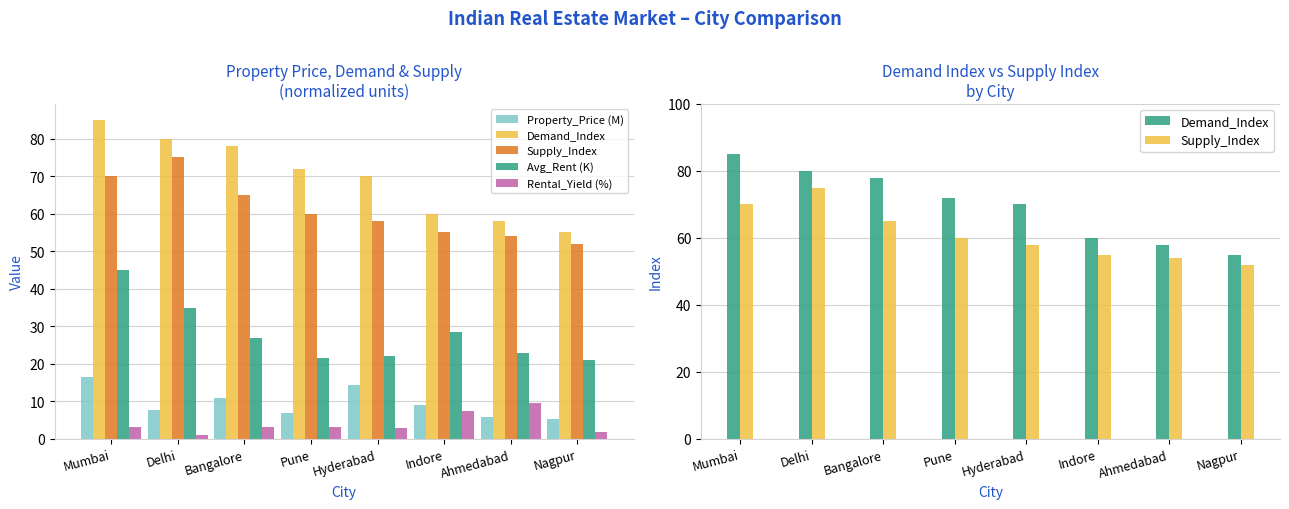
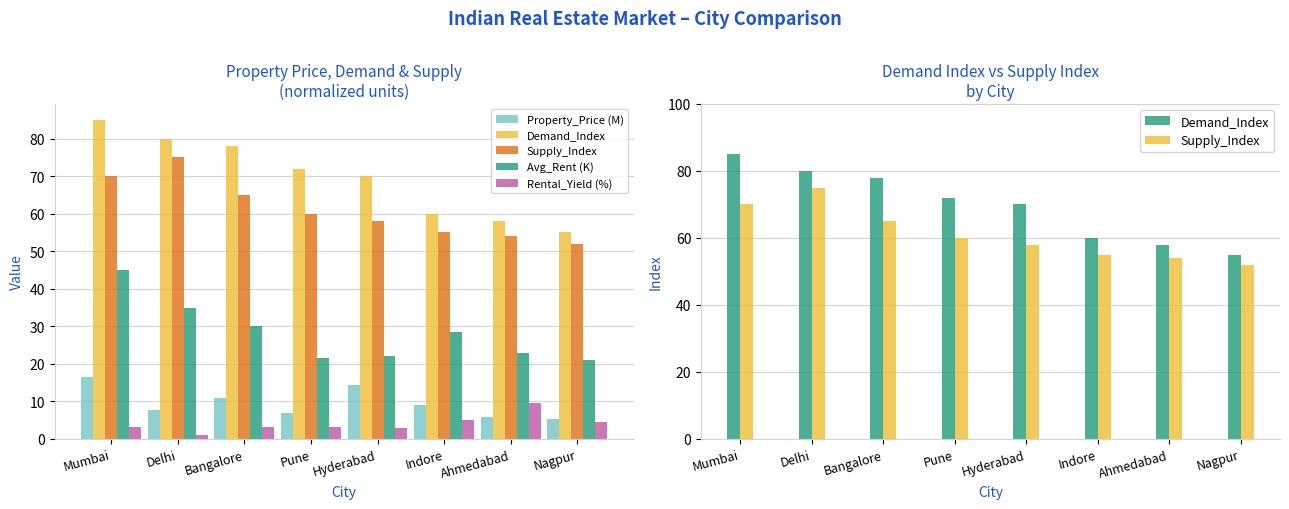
Property Price, Demand & Supply (normalized units), Avg_Rent (K), Bangalore: 27 -> 30
Property Price, Demand & Supply (normalized units), Rental_Yield (%), Indore: 8 -> 5
Property Price, Demand & Supply (normalized units), Rental_Yield (%), Nagpur: 2 -> 5
